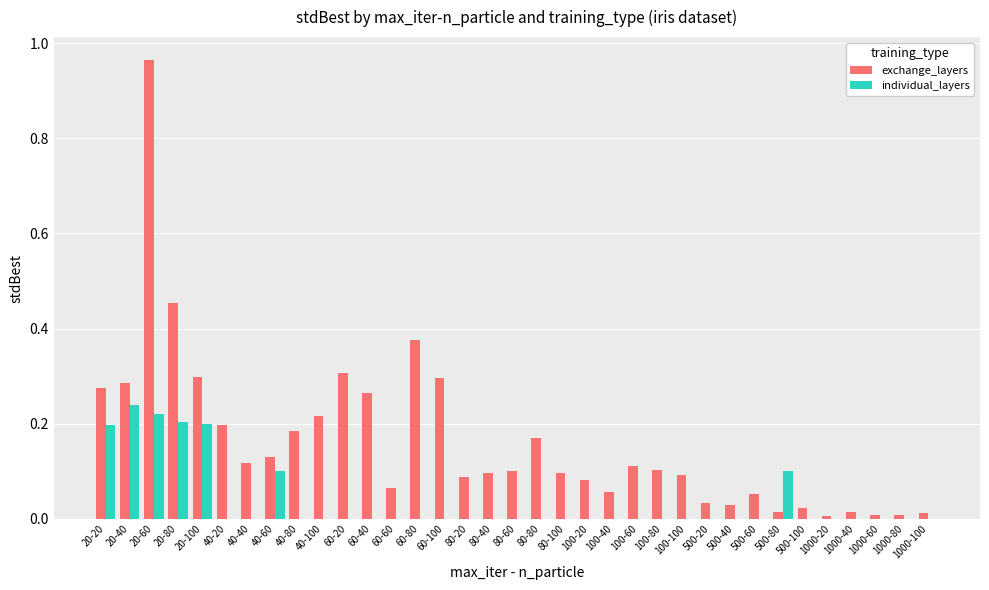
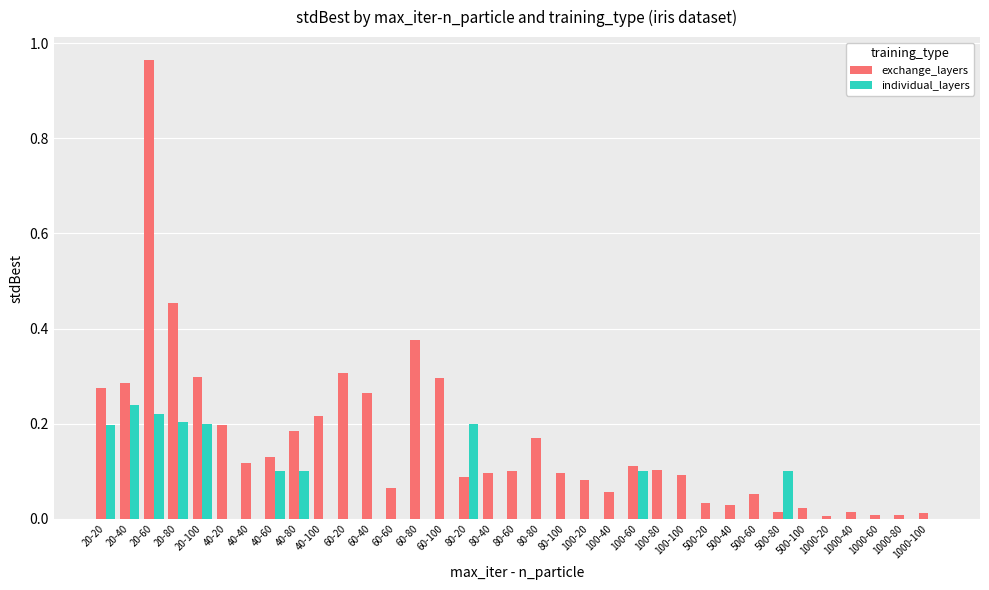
individual_layers, 40-80: 0.0 -> 0.1
individual_layers, 80-20: 0.0 -> 0.2
individual_layers, 100-60: 0.0 -> 0.1
